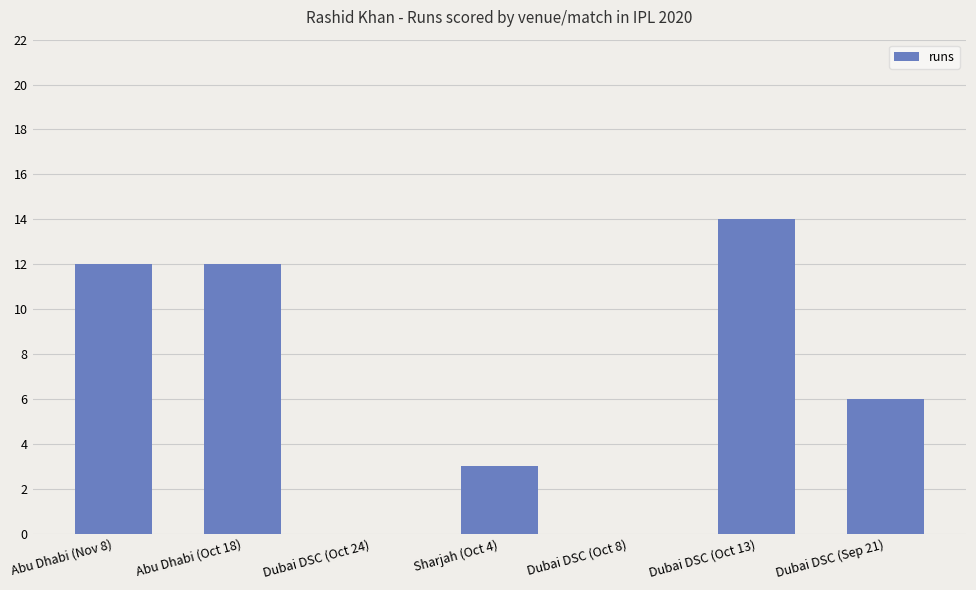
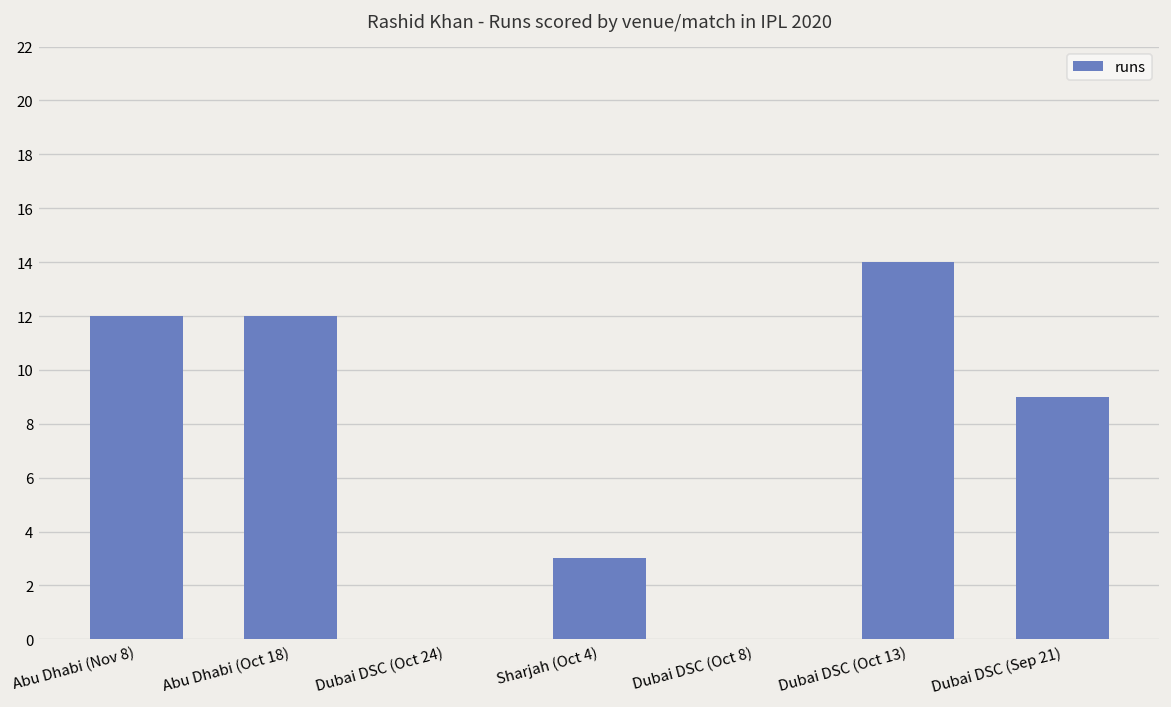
Dubai DSC (Sep 21): 6 -> 9
